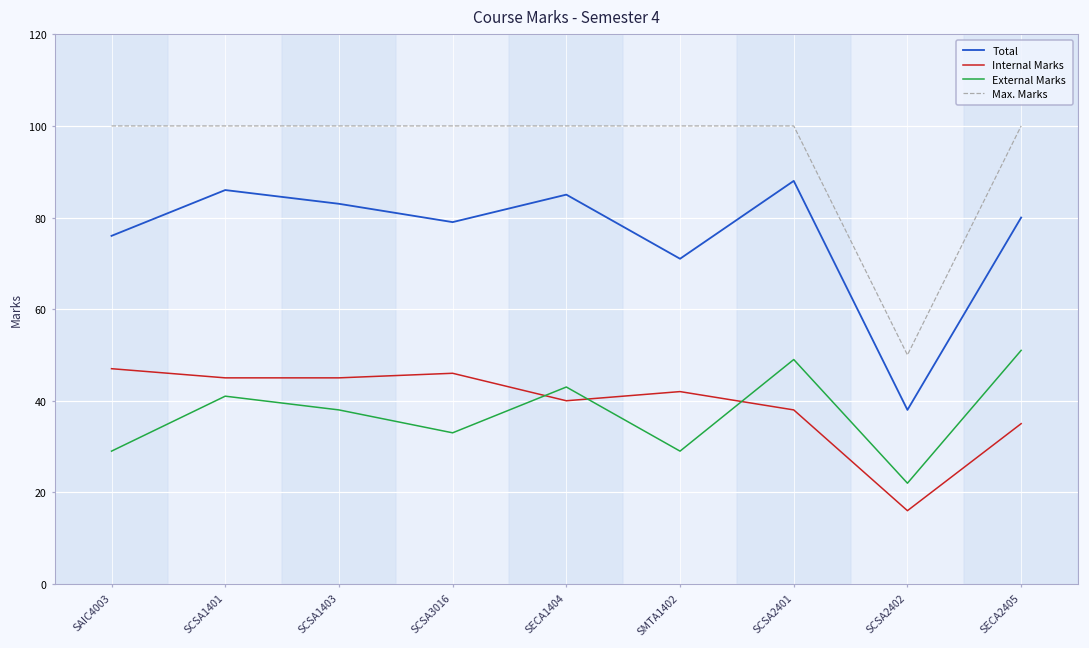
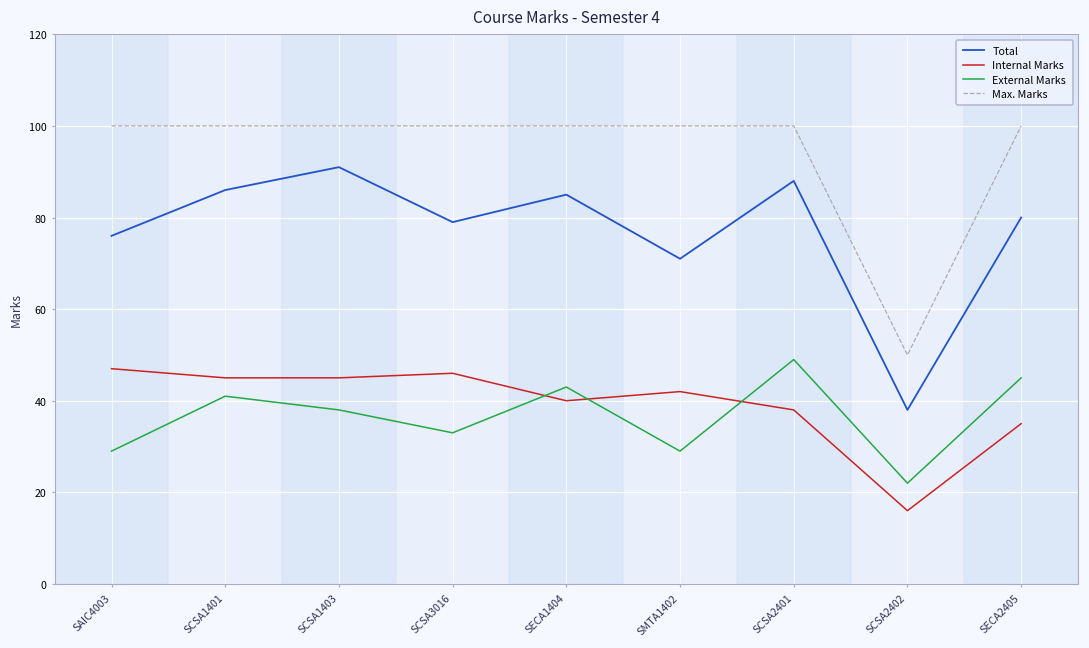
Total, SCSA1403: 83 -> 91
External Marks, SECA2405: 51 -> 45
